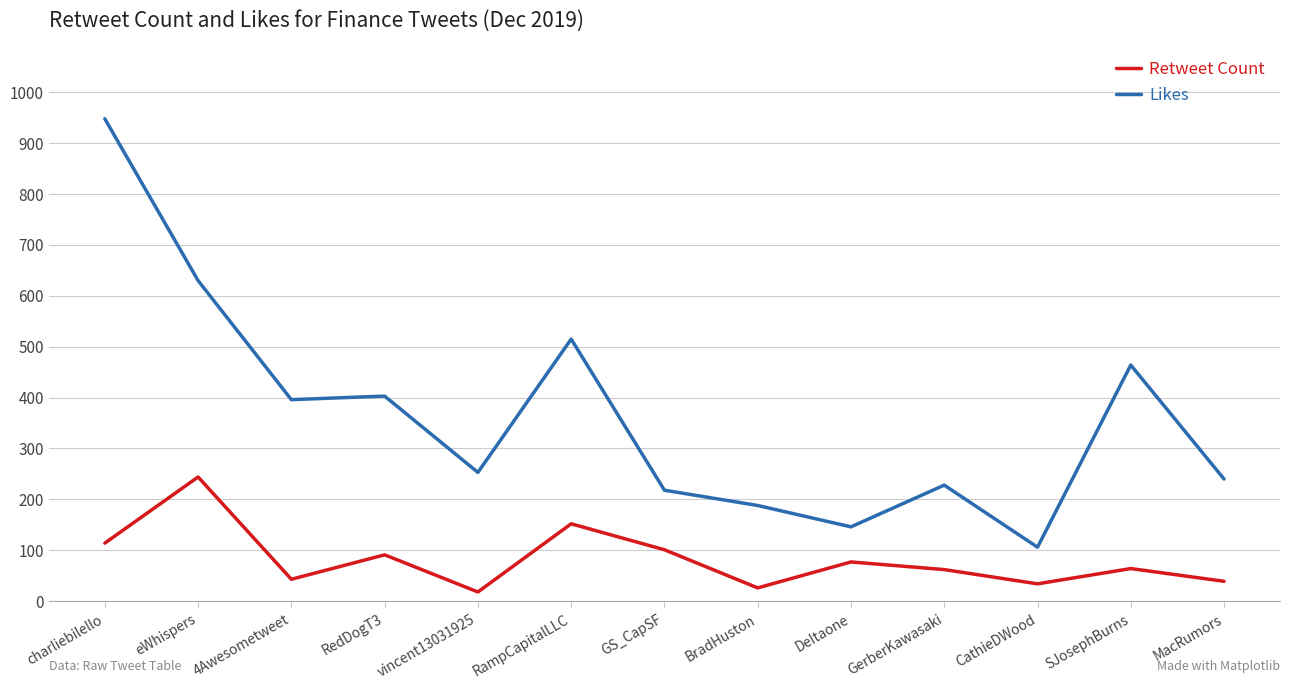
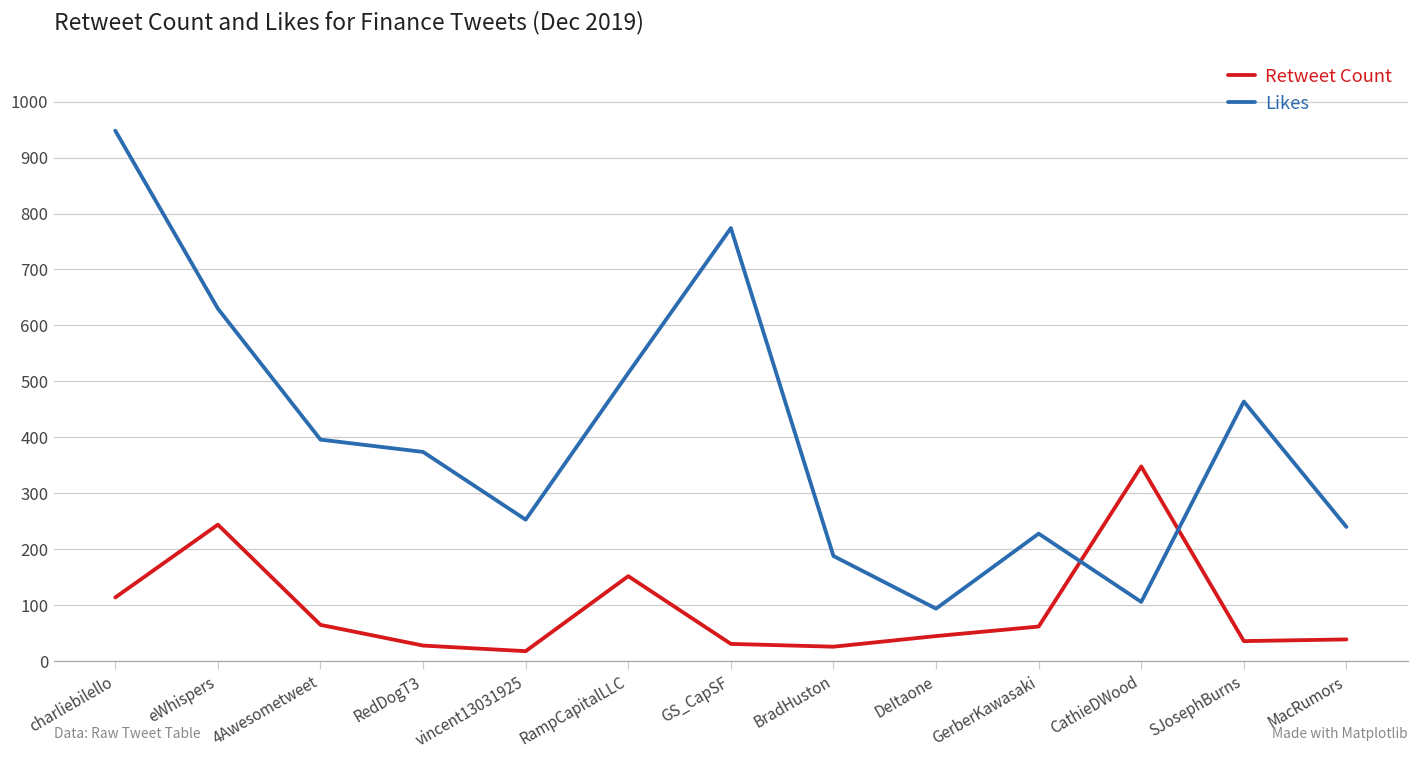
Retweet Count, 4Awesometweet: 40 -> 70
Retweet Count, RedDogT3: 90 -> 30
Likes, RedDogT3: 400 -> 370
Retweet Count, GS_CapSF: 100 -> 30
Likes, GS_CapSF: 220 -> 770
Retweet Count, DeItaone: 80 -> 50
Likes, DeItaone: 150 -> 90
Retweet Count, CathieDWood: 30 -> 350
Retweet Count, SJosephBurns: 60 -> 40
